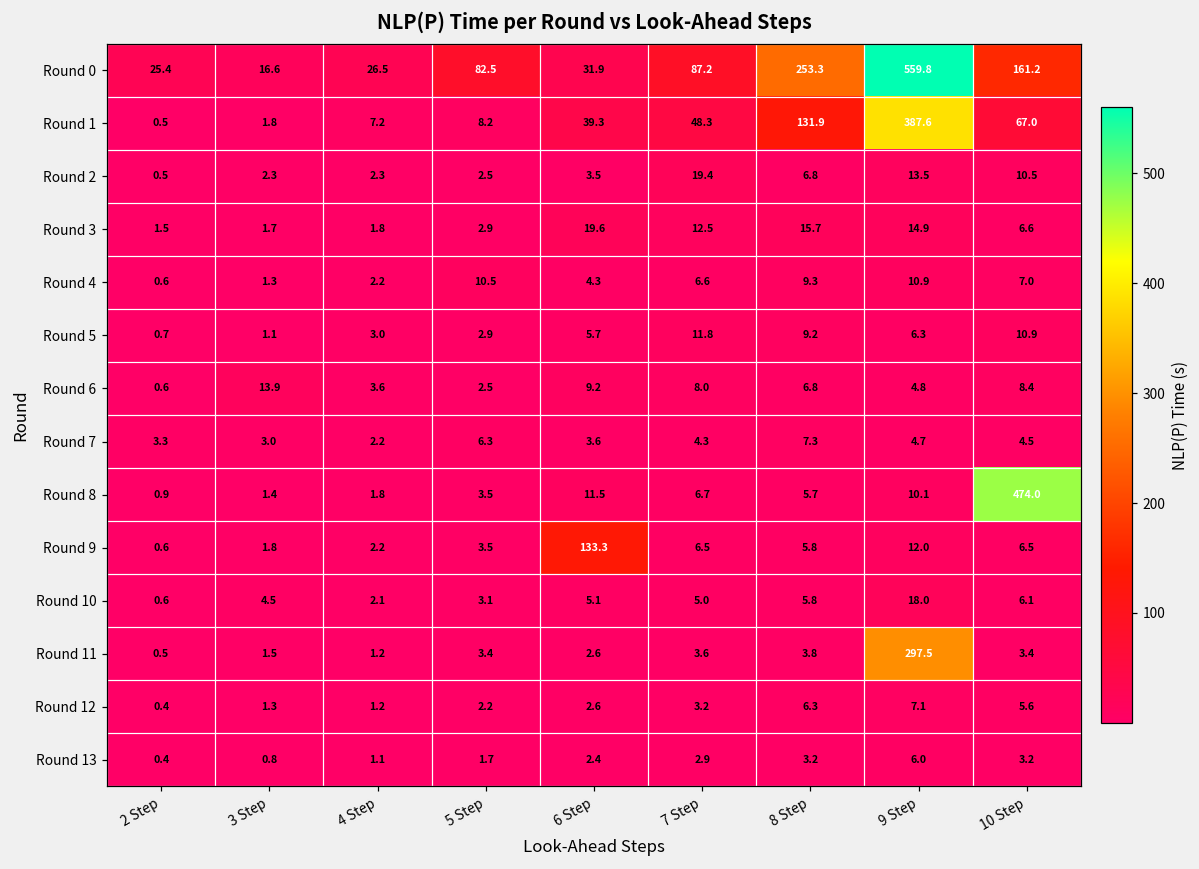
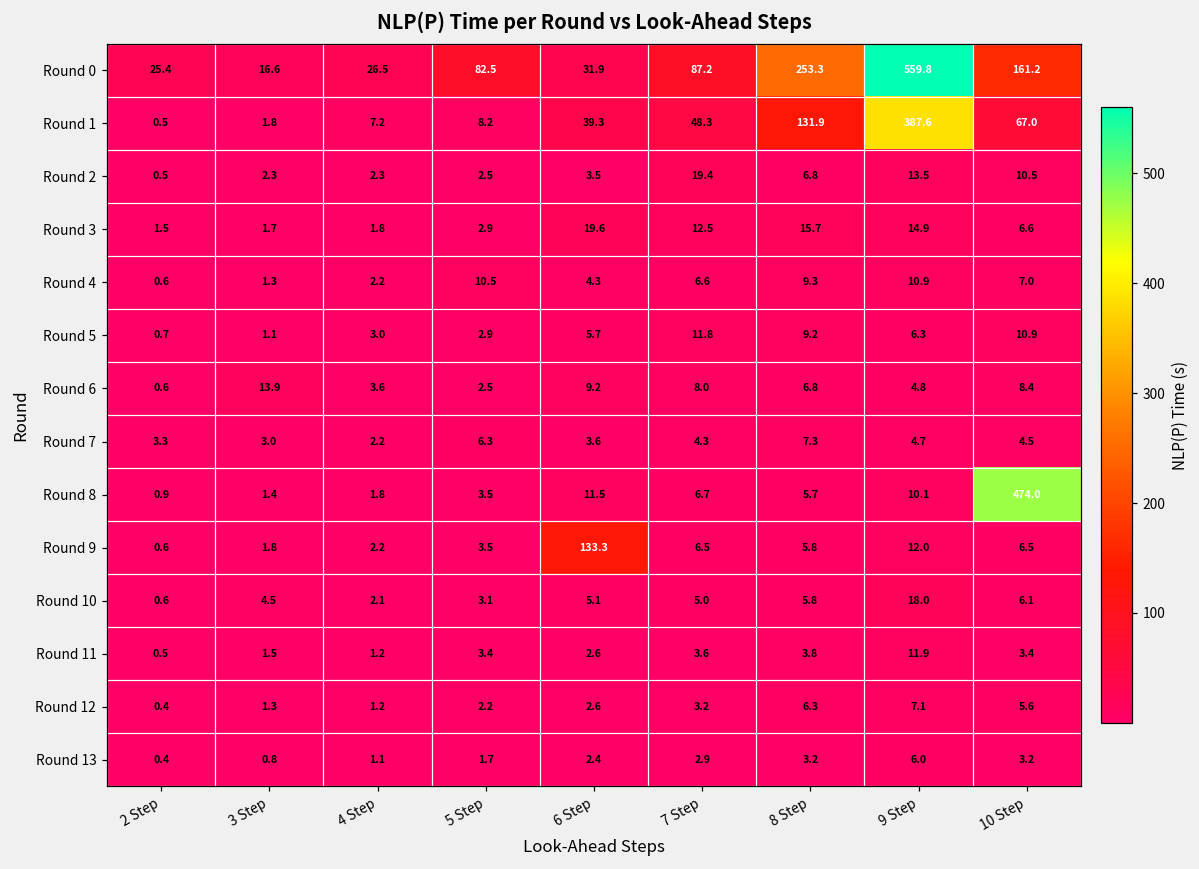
Round 11, 9 Step: 297.5 -> 11.9
